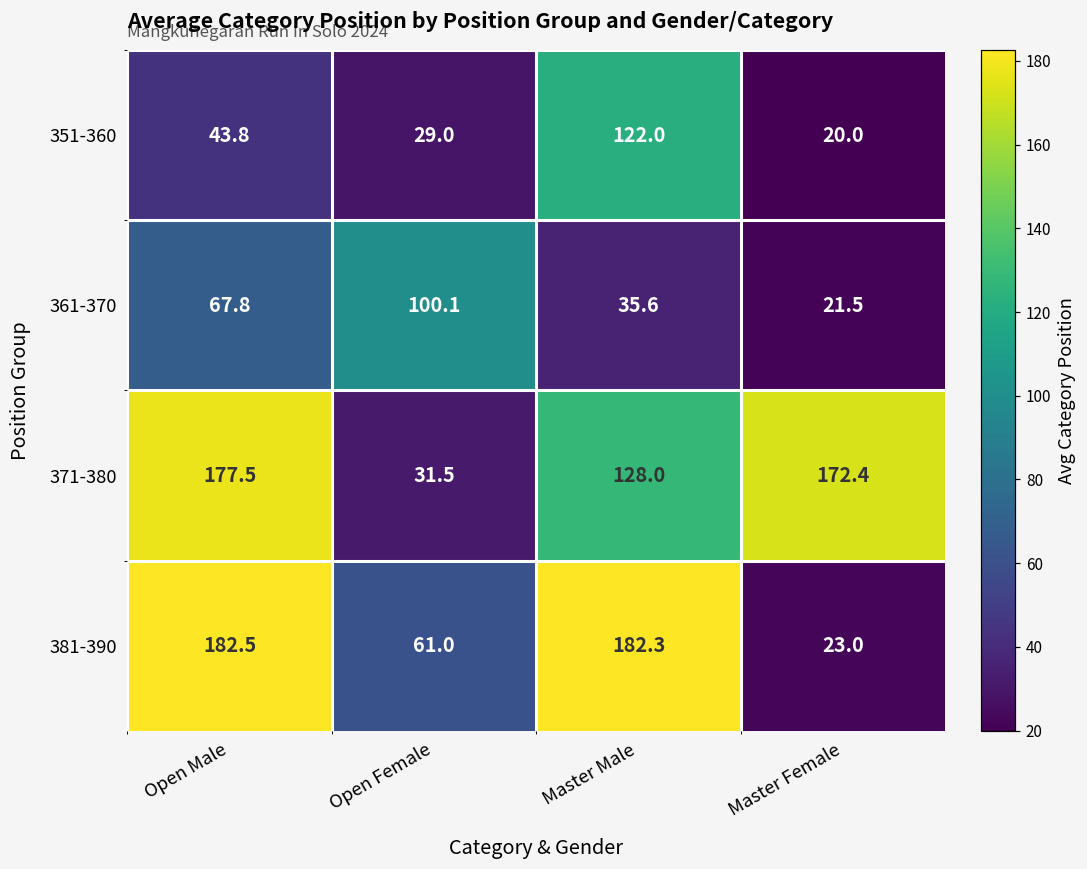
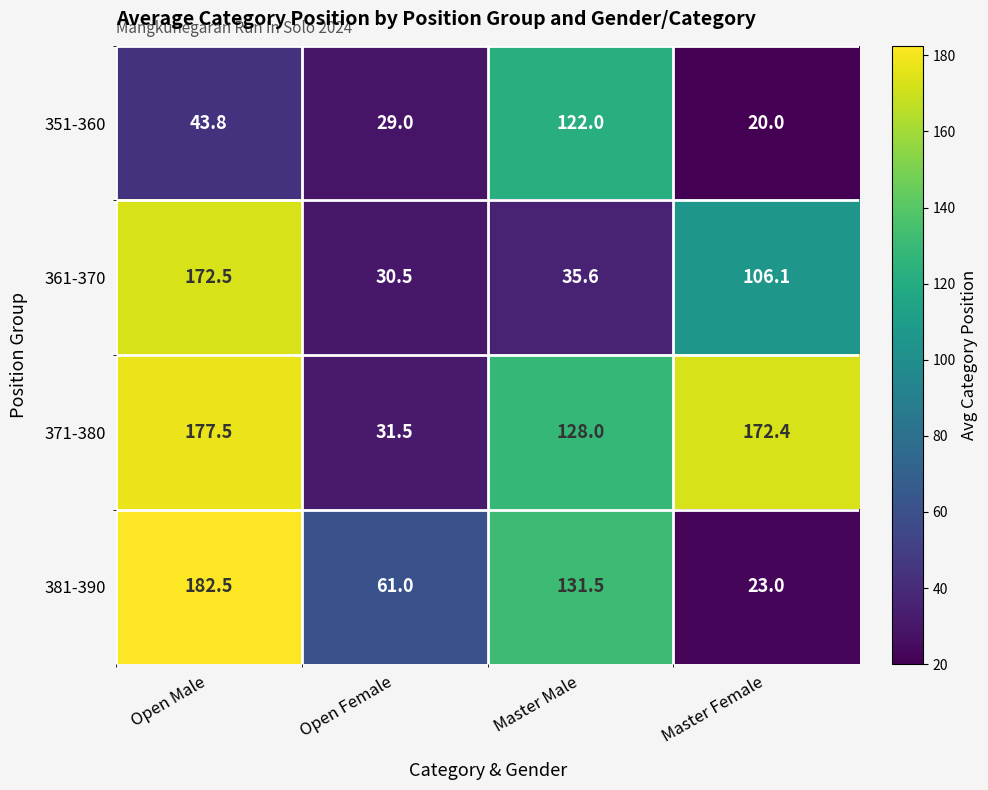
361-370, Open Male: 67.8 -> 172.5
361-370, Open Female: 100.1 -> 30.5
361-370, Master Female: 21.5 -> 106.1
381-390, Master Male: 182.3 -> 131.5
